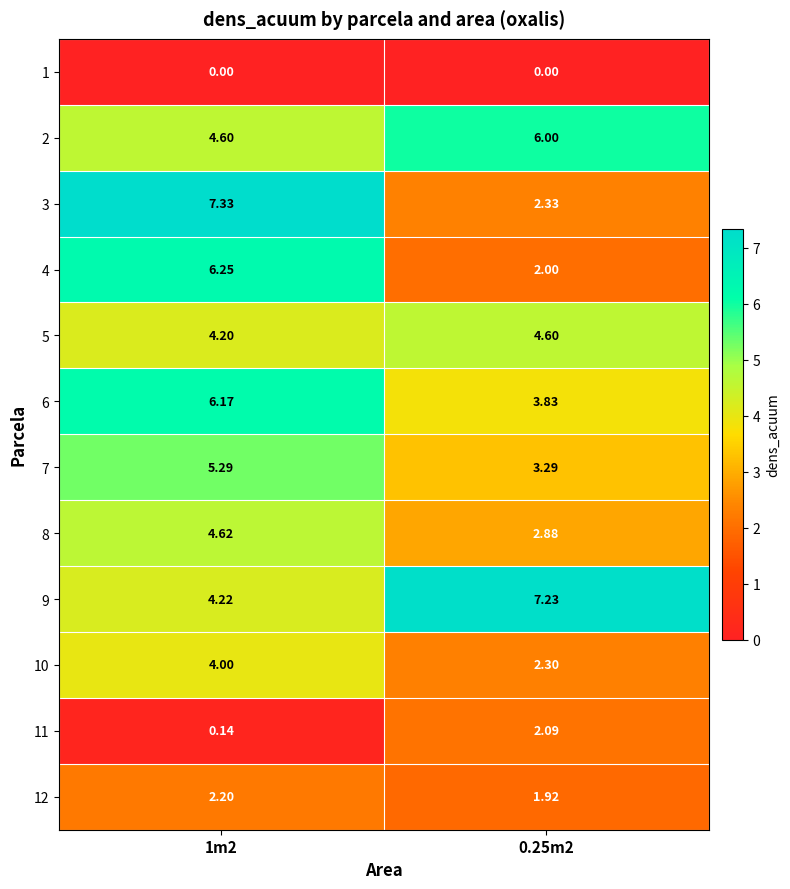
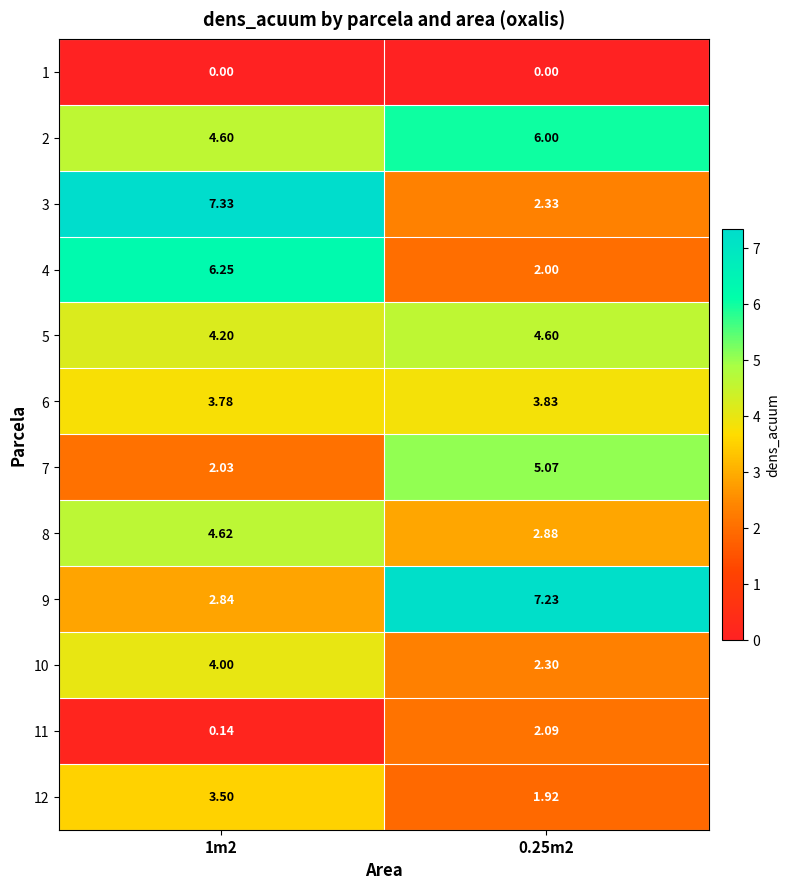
6, 1m2: 6.17 -> 3.78
7, 1m2: 5.29 -> 2.03
7, 0.25m2: 3.29 -> 5.07
9, 1m2: 4.22 -> 2.84
12, 1m2: 2.20 -> 3.50
